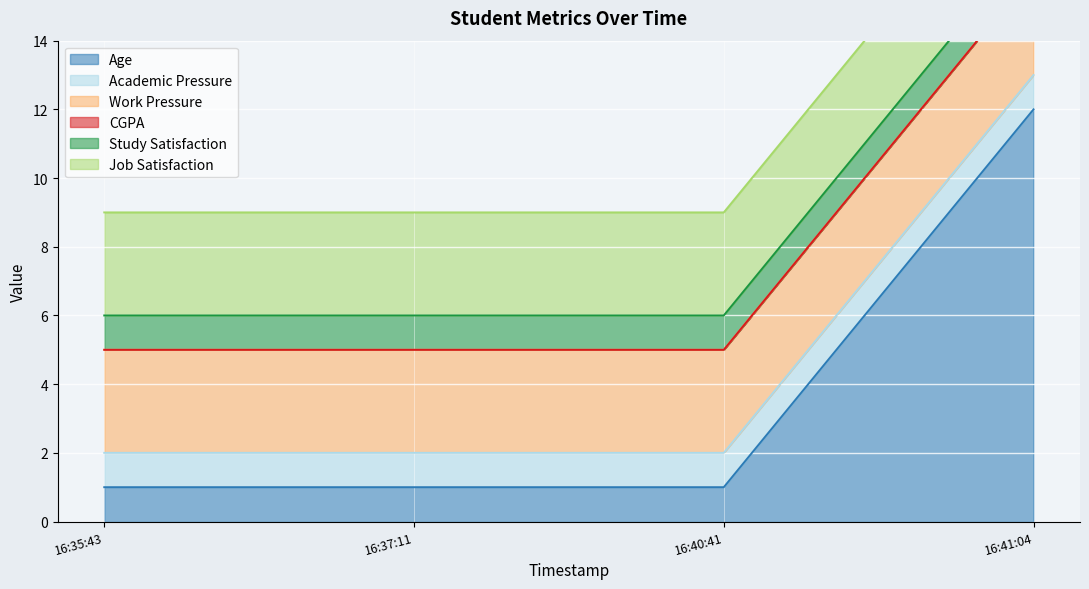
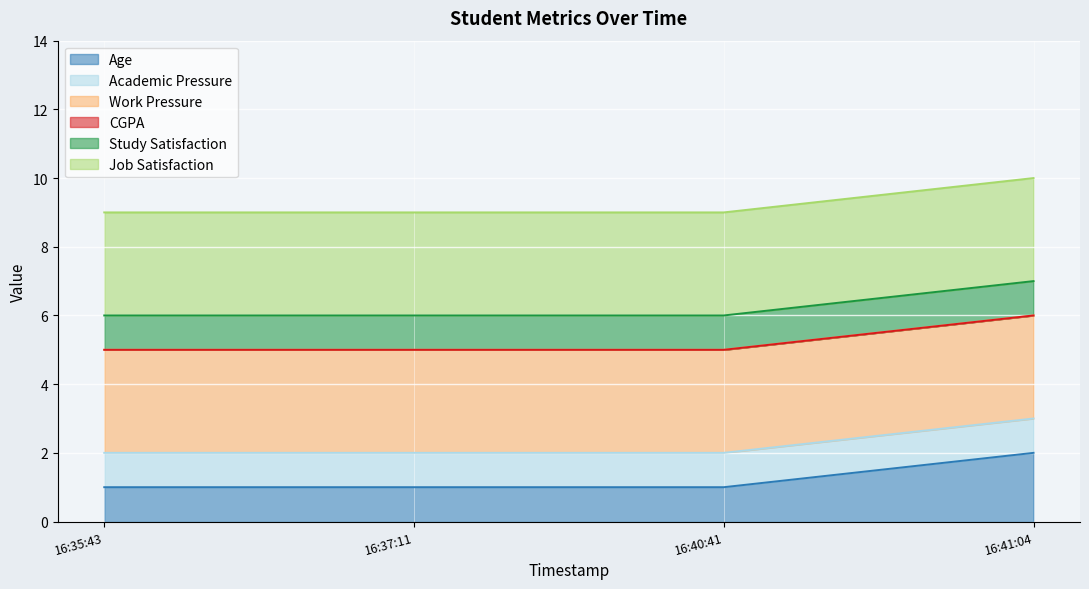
Age, 16:41:04: 12 -> 2
